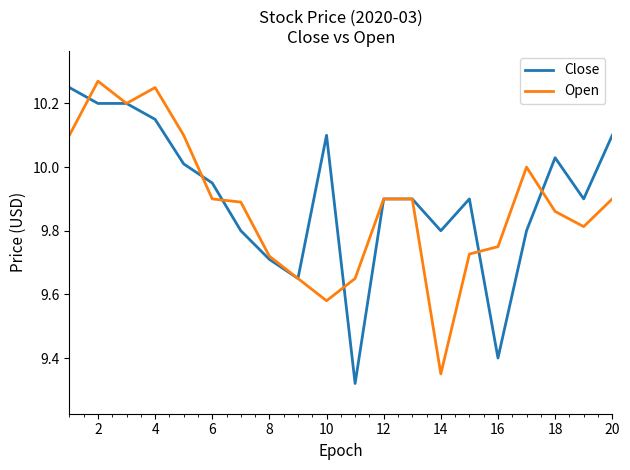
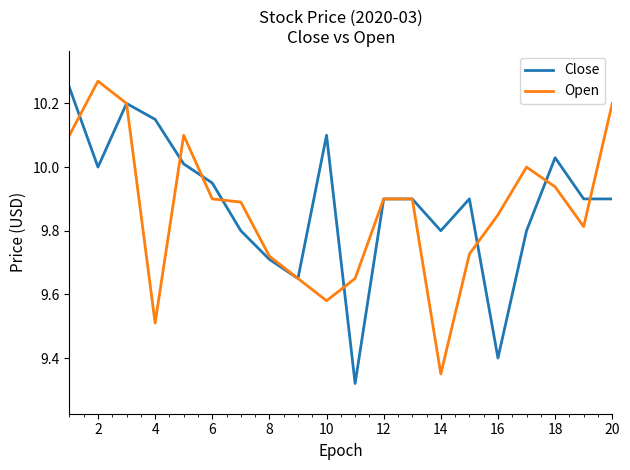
Close, 2: 10.2 -> 10.0
Open, 4: 10.25 -> 9.51
Open, 16: 9.75 -> 9.85
Open, 18: 9.86 -> 9.94
Close, 20: 10.1 -> 9.9
Open, 20: 9.9 -> 10.2
